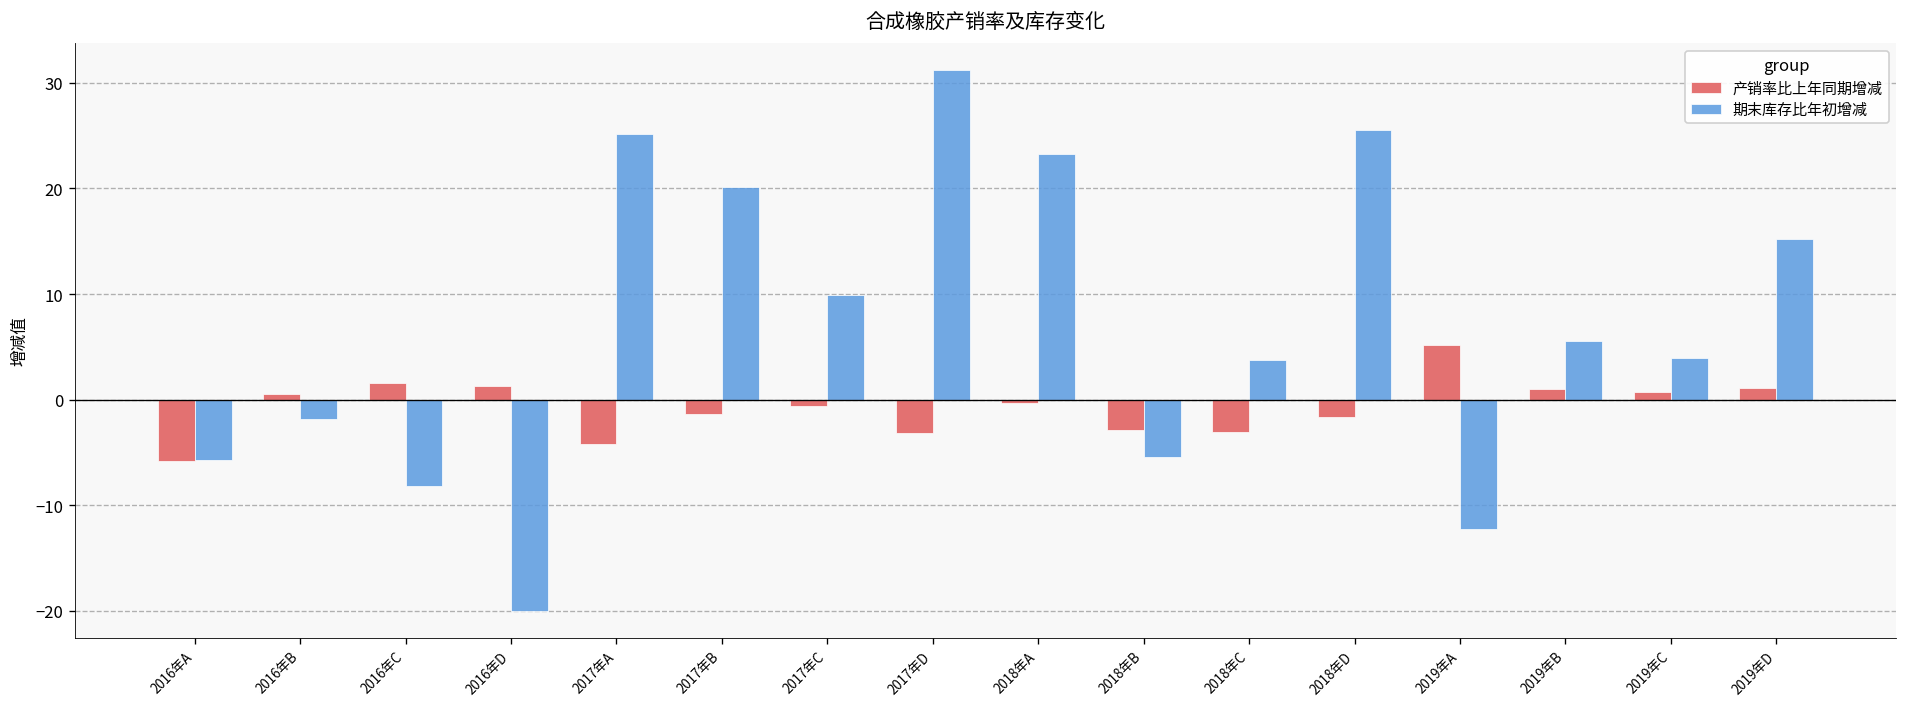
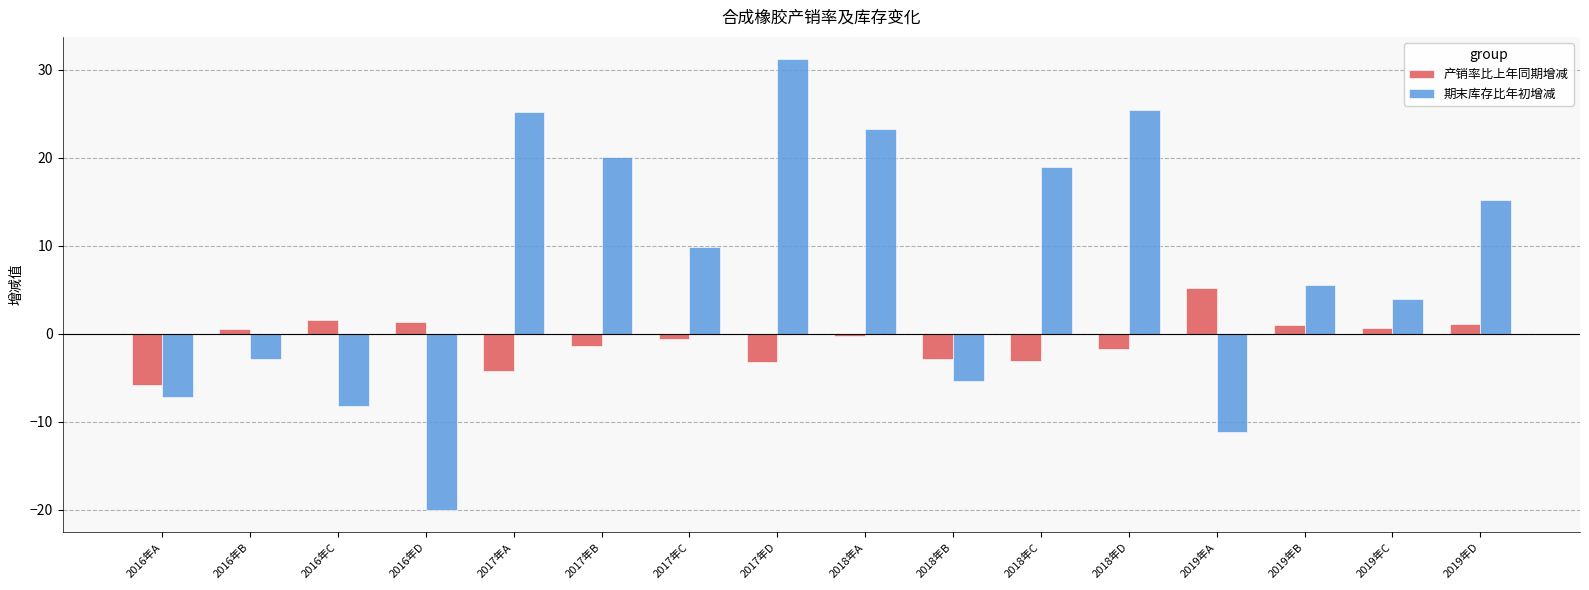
期末库存比年初增减, 2016年A: -6 -> -7
期末库存比年初增减, 2016年B: -2 -> -3
期末库存比年初增减, 2018年C: 4 -> 19
期末库存比年初增减, 2019年A: -12 -> -11
